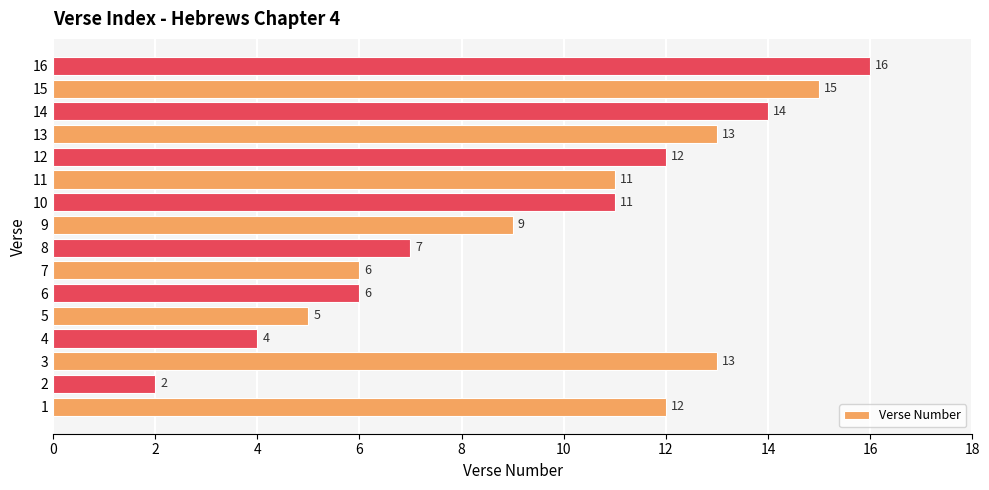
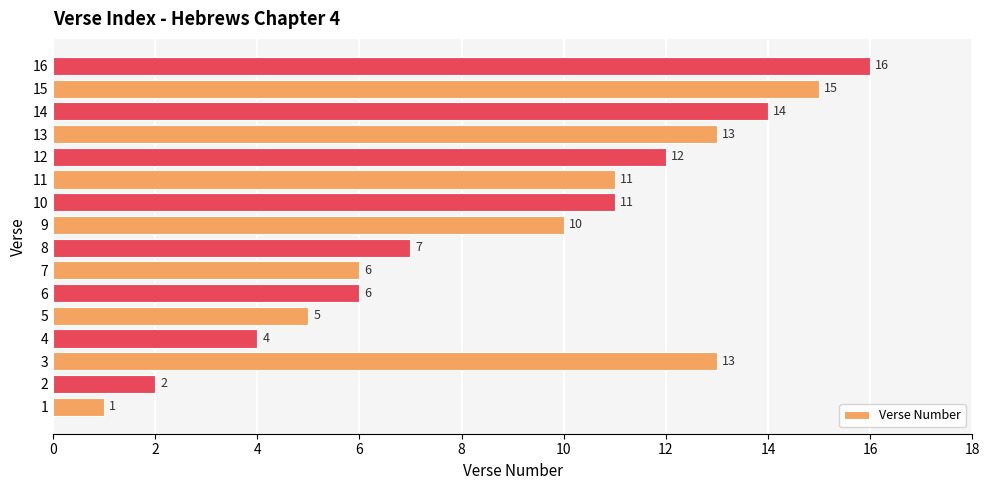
9: 9 -> 10
1: 12 -> 1
